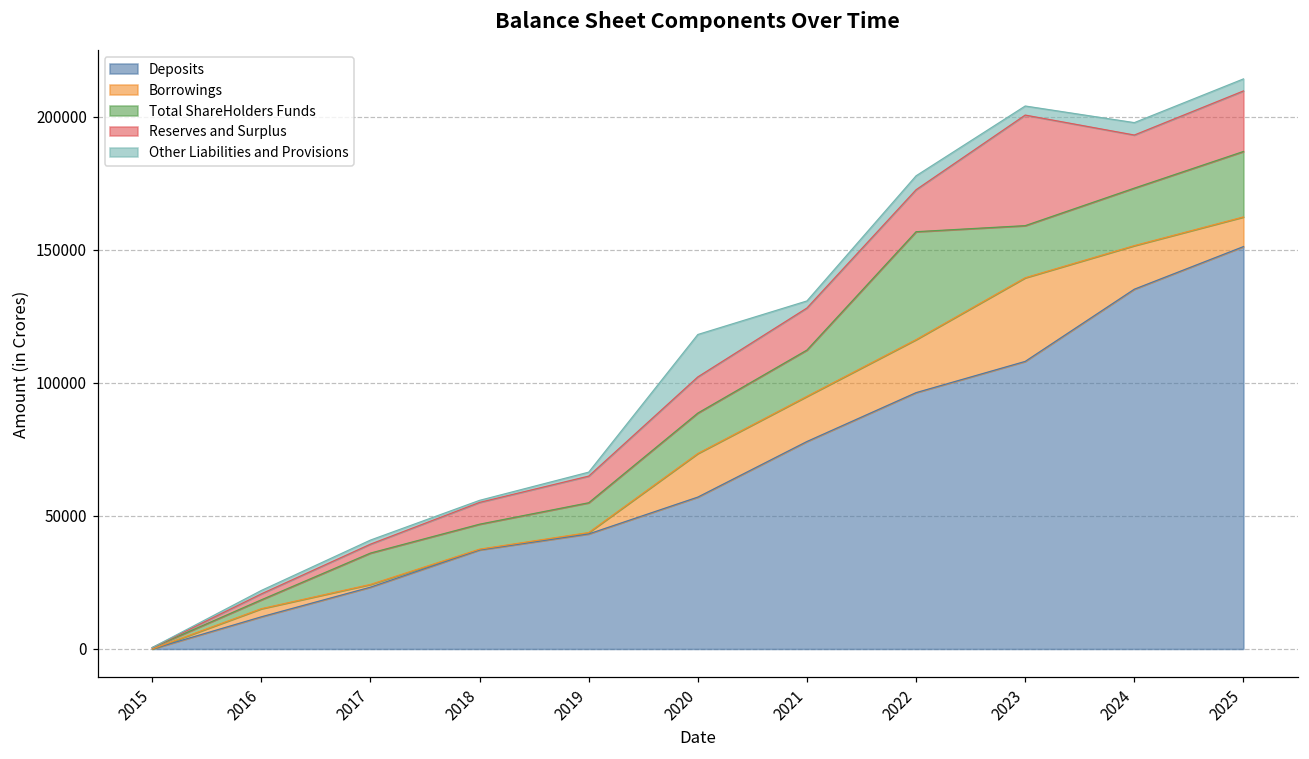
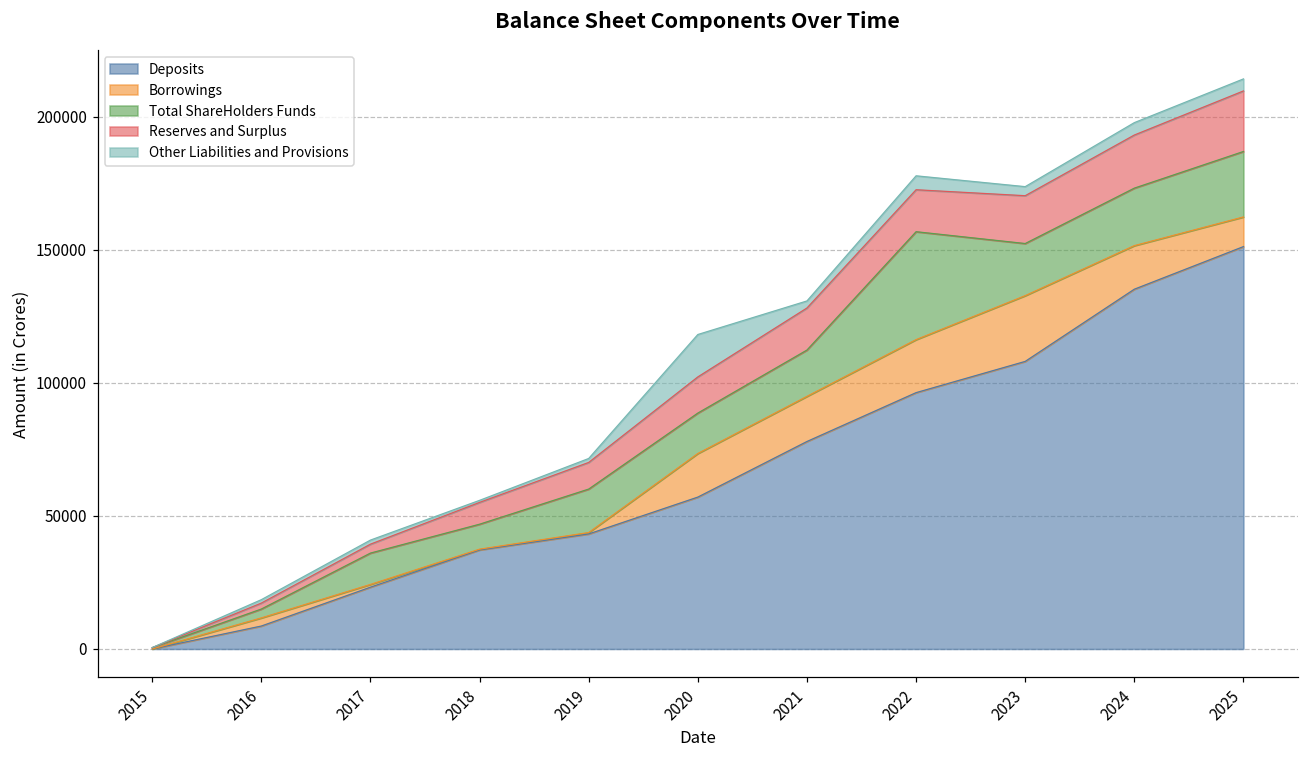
Deposits, 2016: 12000 -> 9000
Total ShareHolders Funds, 2019: 11000 -> 16000
Borrowings, 2023: 31000 -> 25000
Reserves and Surplus, 2023: 42000 -> 18000
